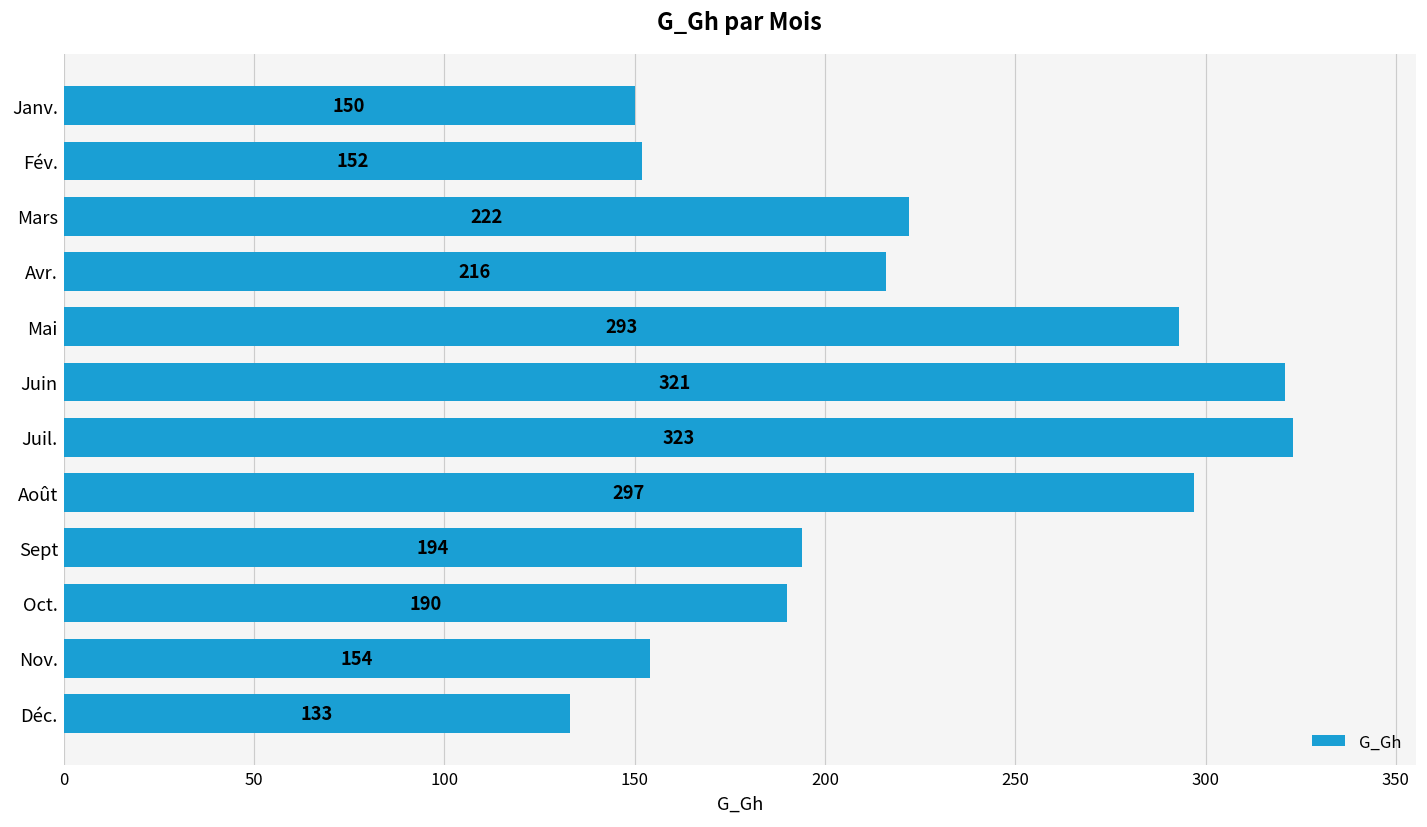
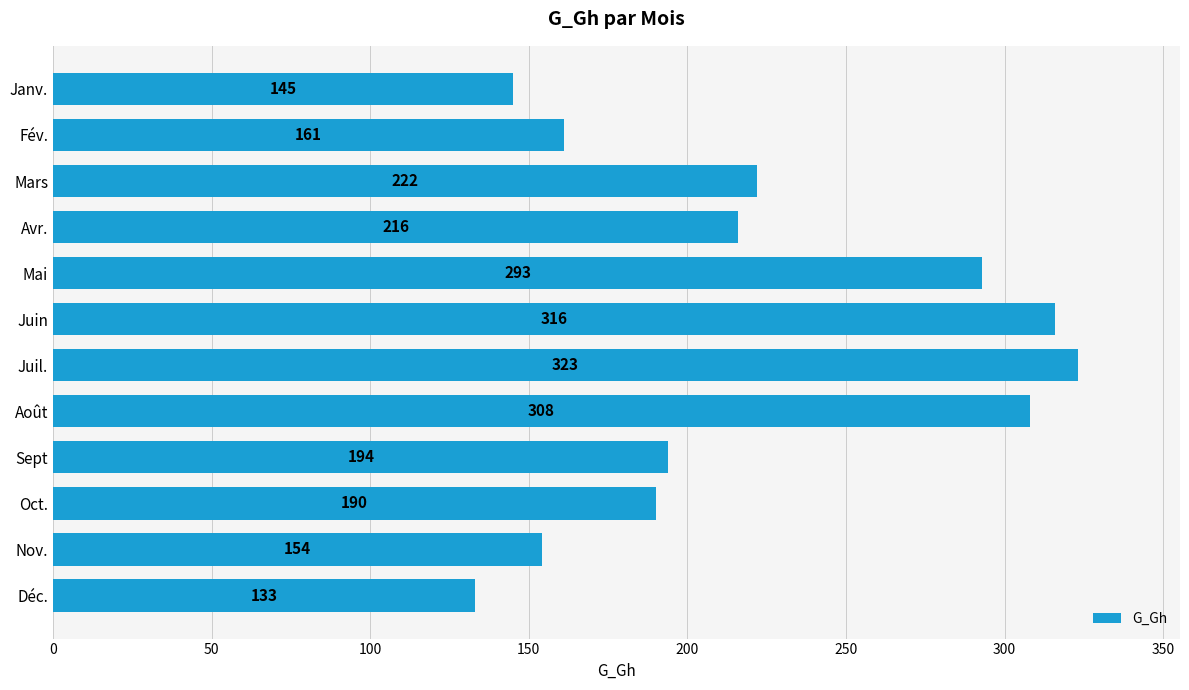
Janv.: 150 -> 145
Fév.: 152 -> 161
Juin: 321 -> 316
Août: 297 -> 308
